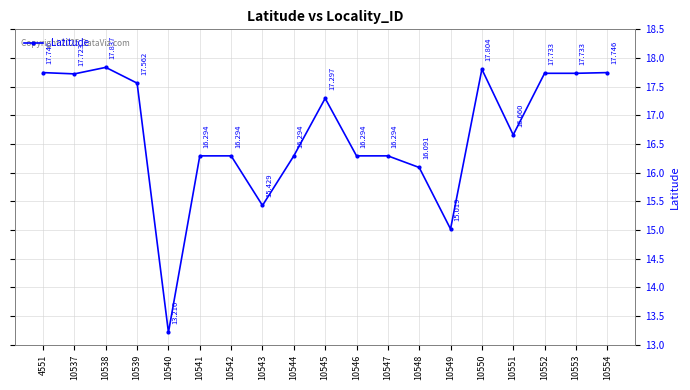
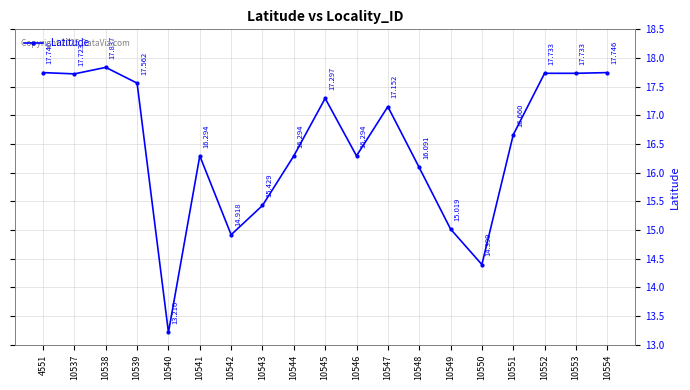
10542: 16.294 -> 14.918
10547: 16.294 -> 17.152
10550: 17.804 -> 14.399
